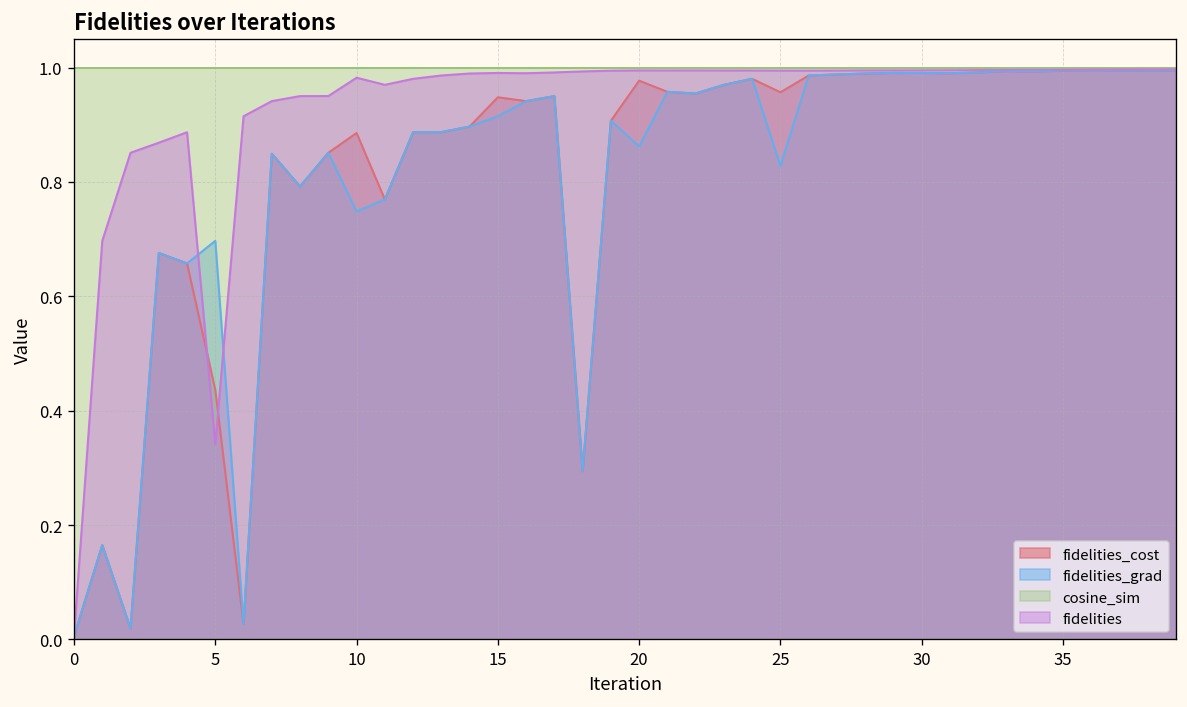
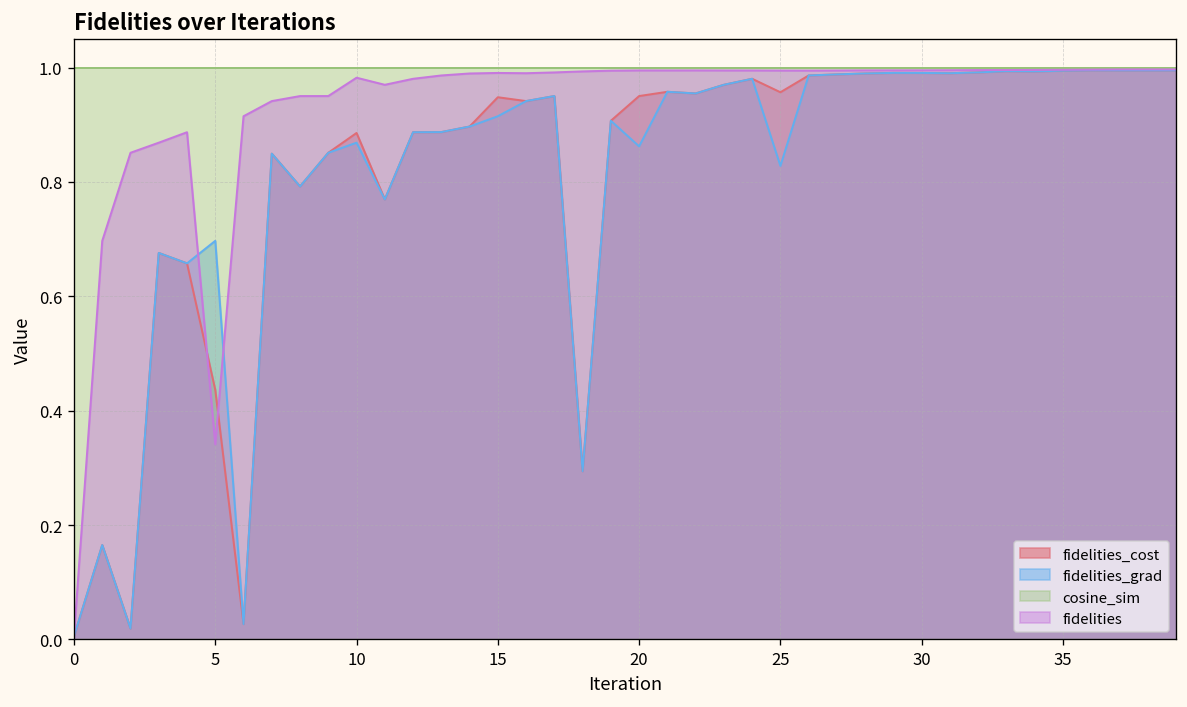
fidelities_grad, 10: 0.75 -> 0.87
fidelities_cost, 20: 0.98 -> 0.95
